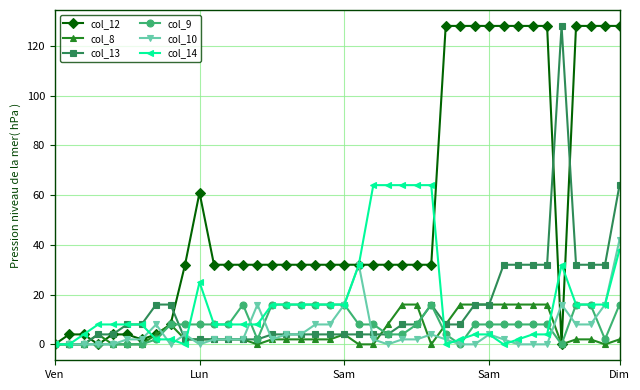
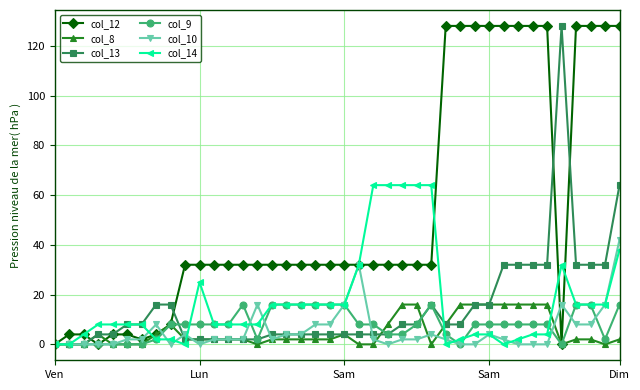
col_12, Lun: 61 -> 32
